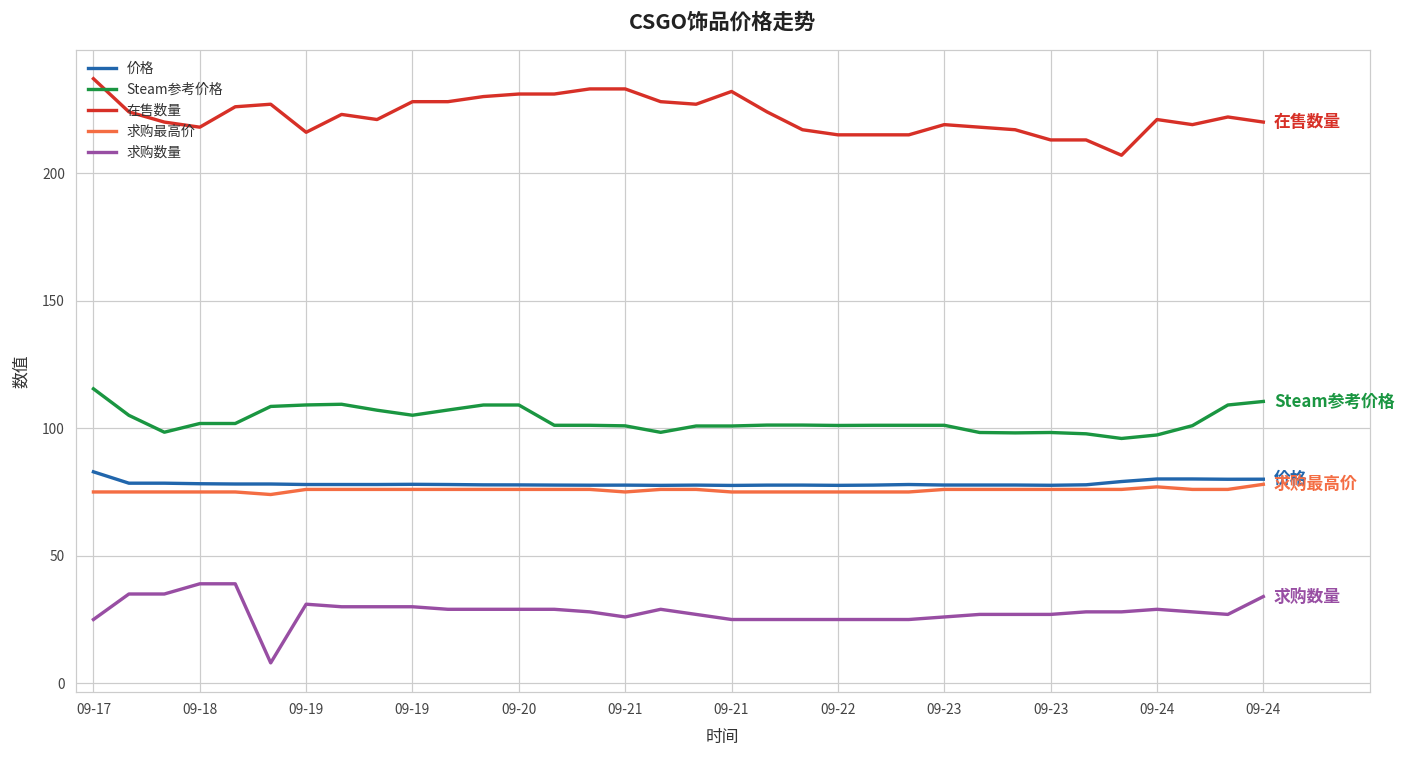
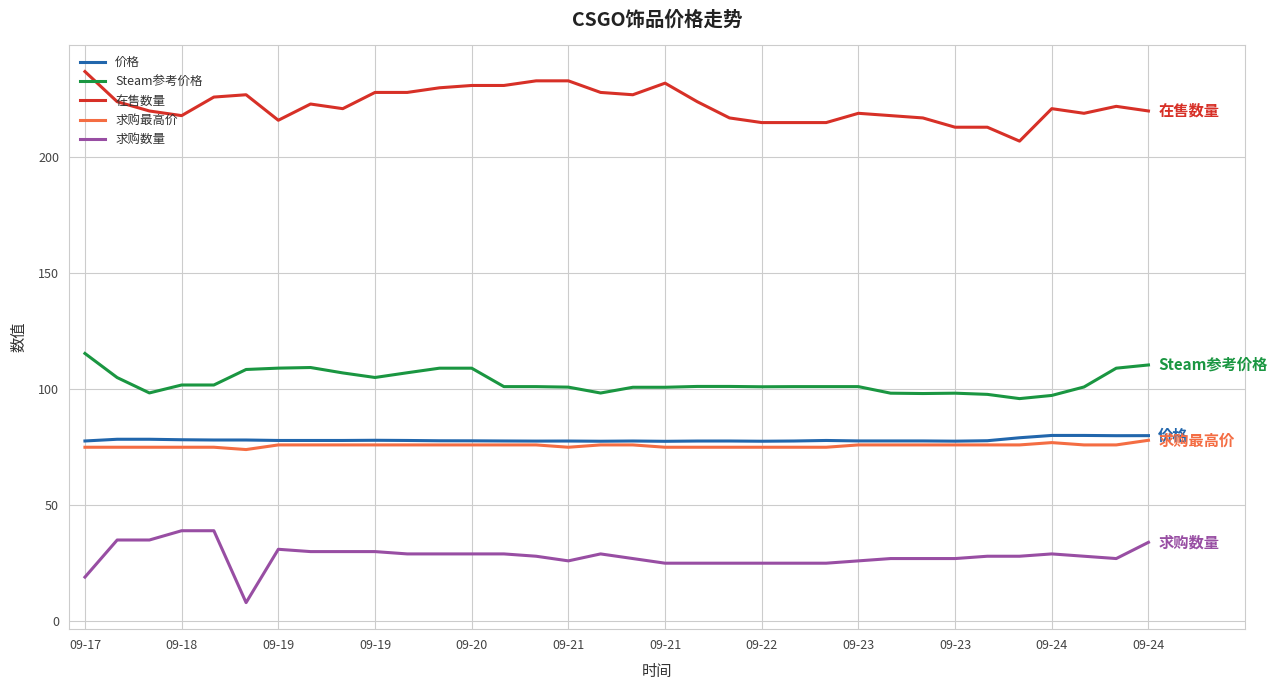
价格, 09-17: 83 -> 78
求购数量, 09-17: 25 -> 19
